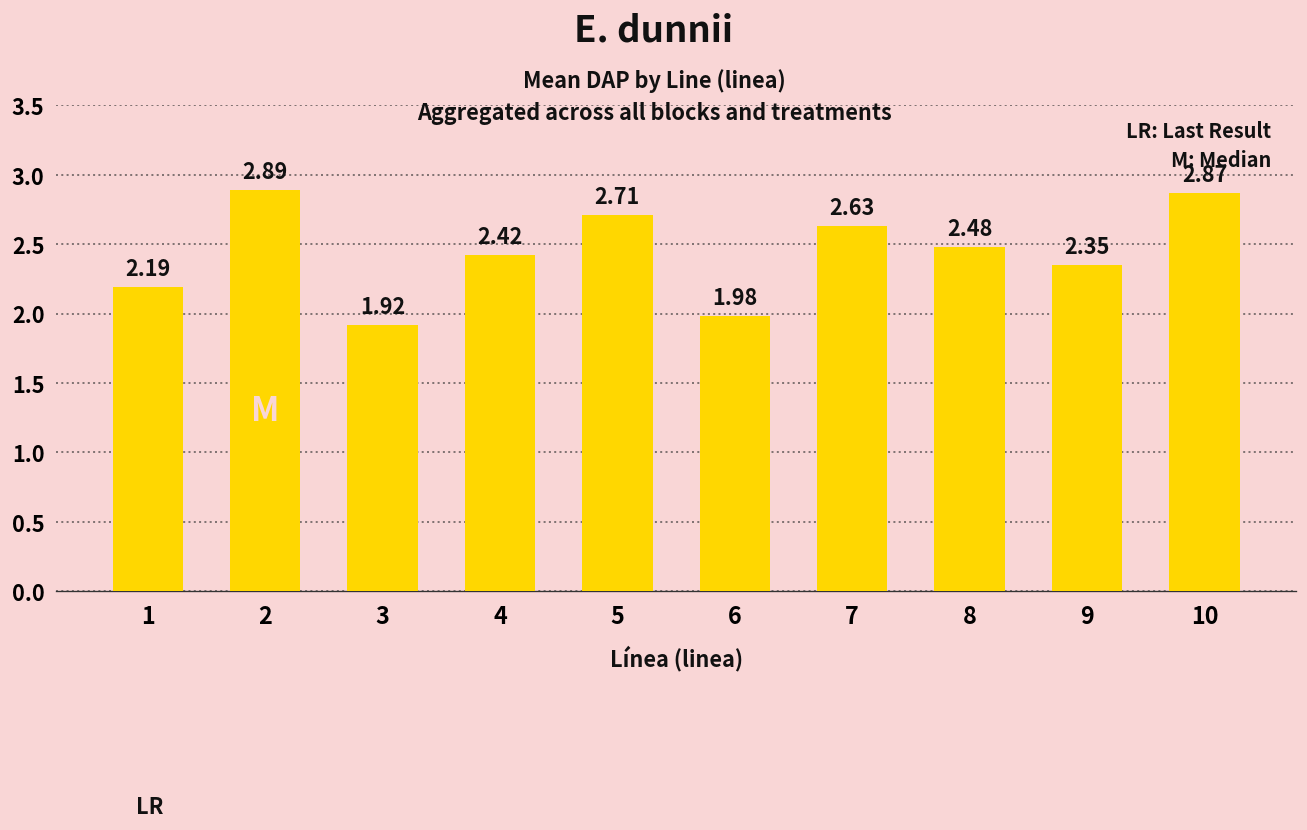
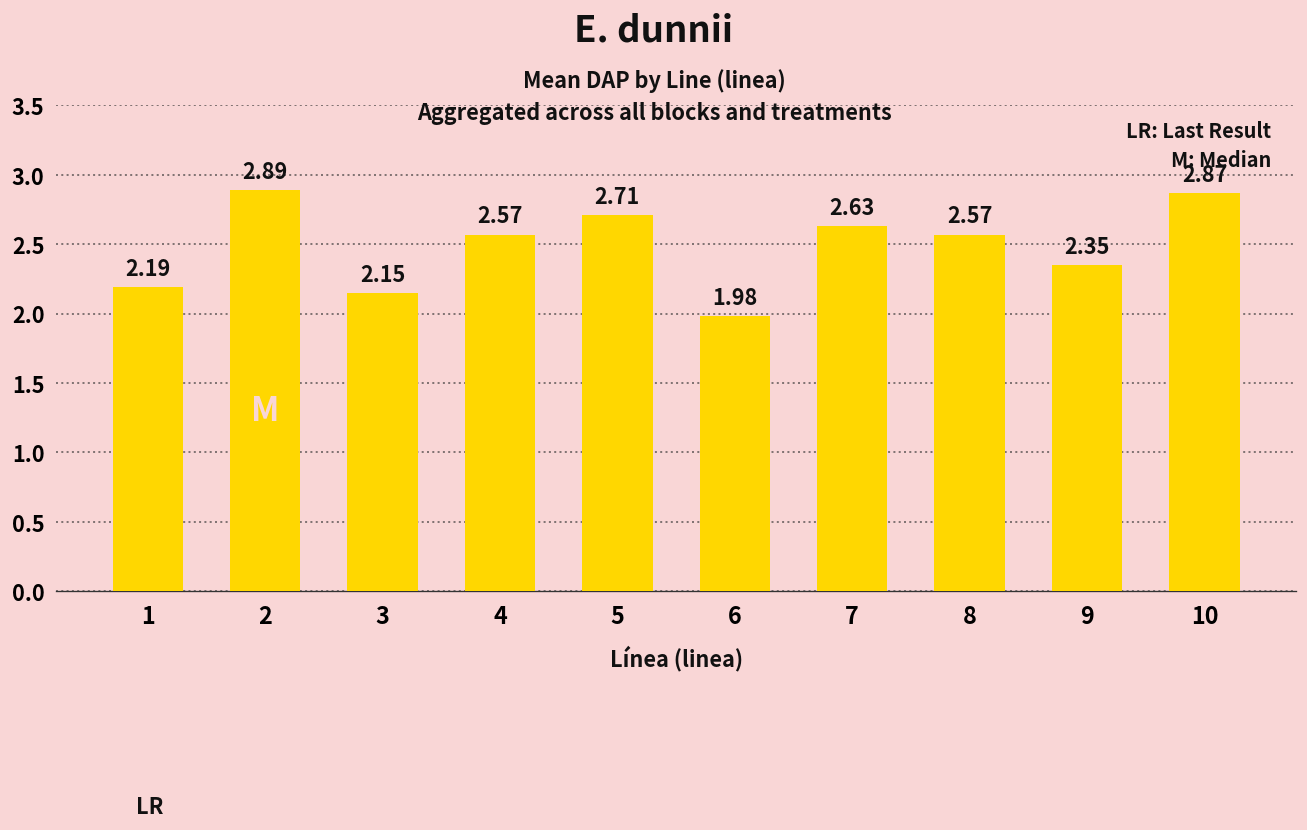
3: 1.92 -> 2.15
4: 2.42 -> 2.57
8: 2.48 -> 2.57
